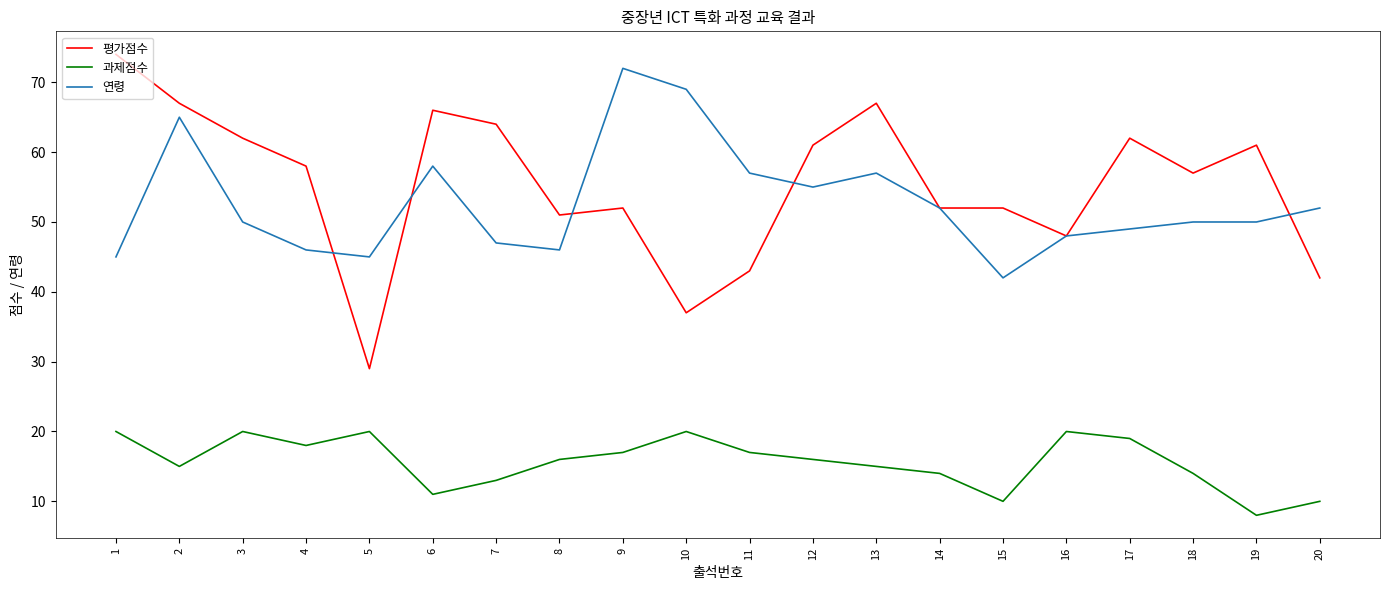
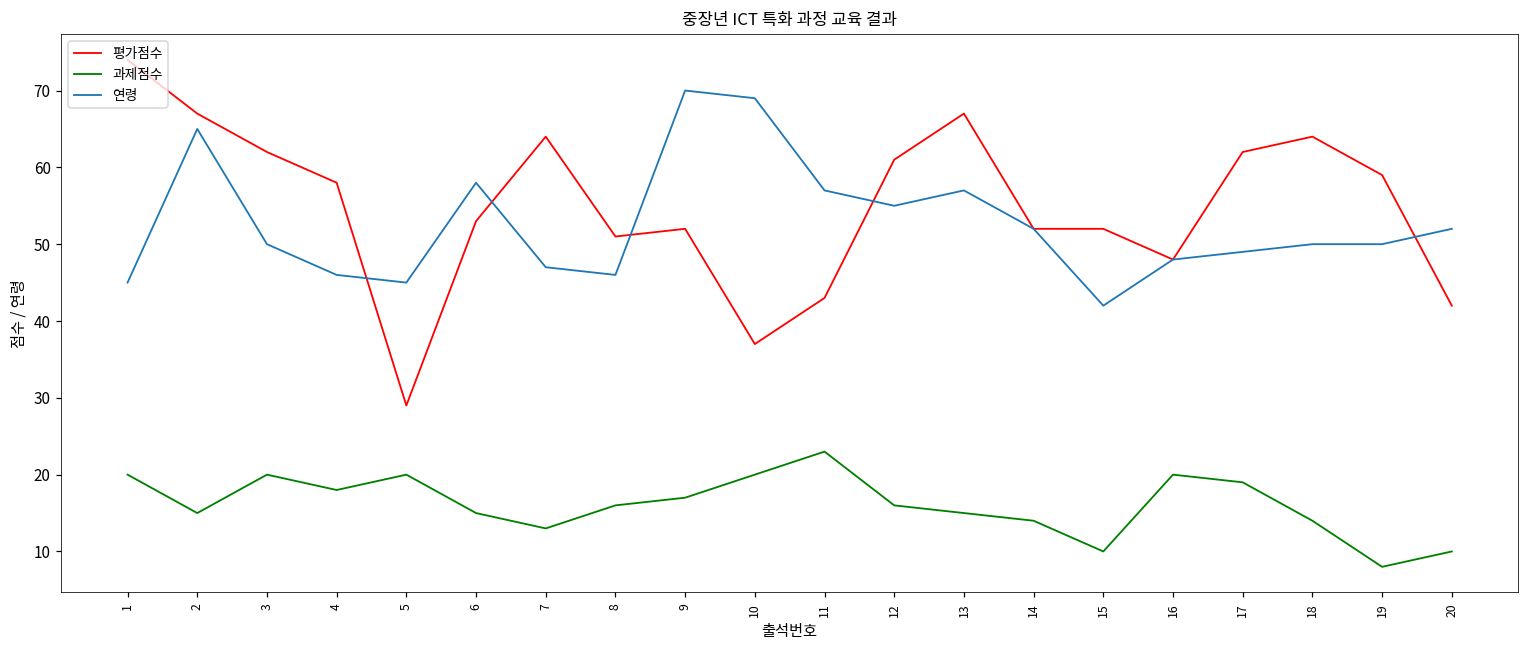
평가점수, 6: 66 -> 53
과제점수, 6: 11 -> 15
연령, 9: 72 -> 70
과제점수, 11: 17 -> 23
평가점수, 18: 57 -> 64
평가점수, 19: 61 -> 59
